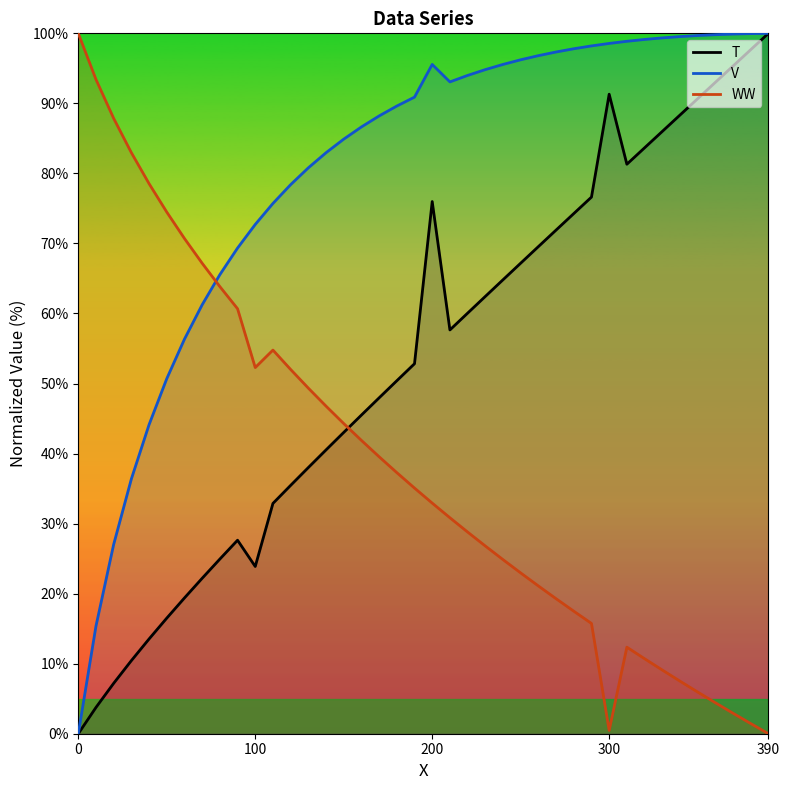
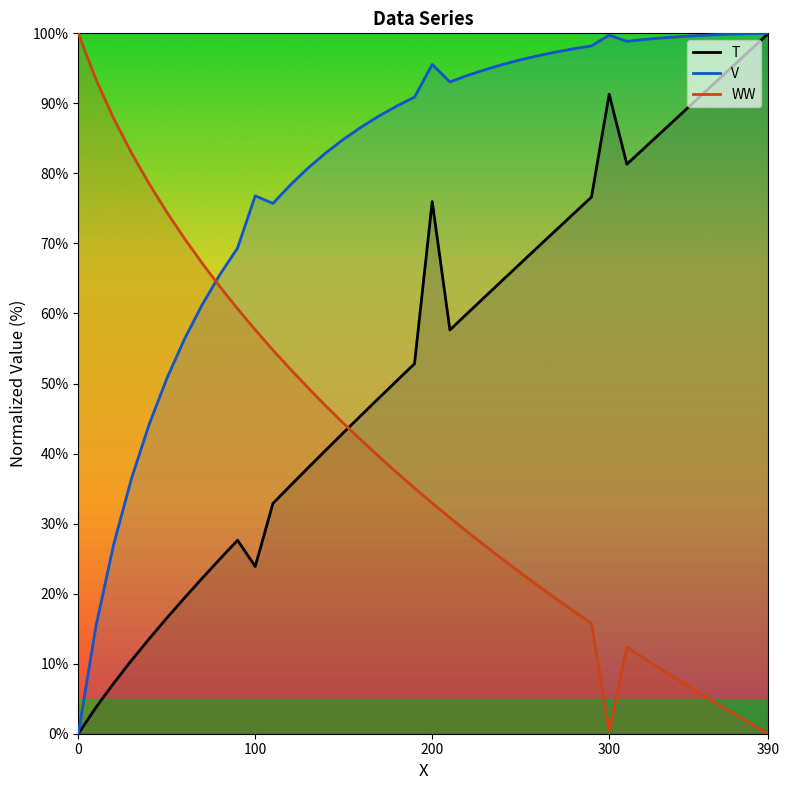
V, 100: 73% -> 77%
WW, 100: 52% -> 58%
V, 300: 99% -> 100%
